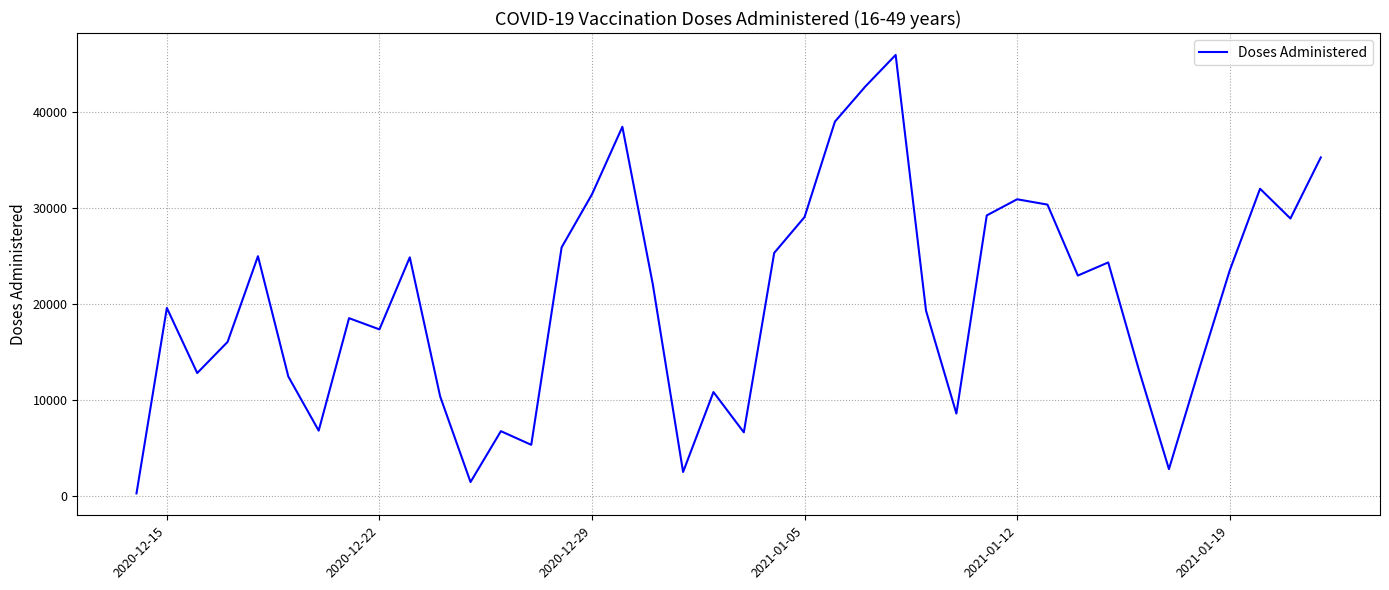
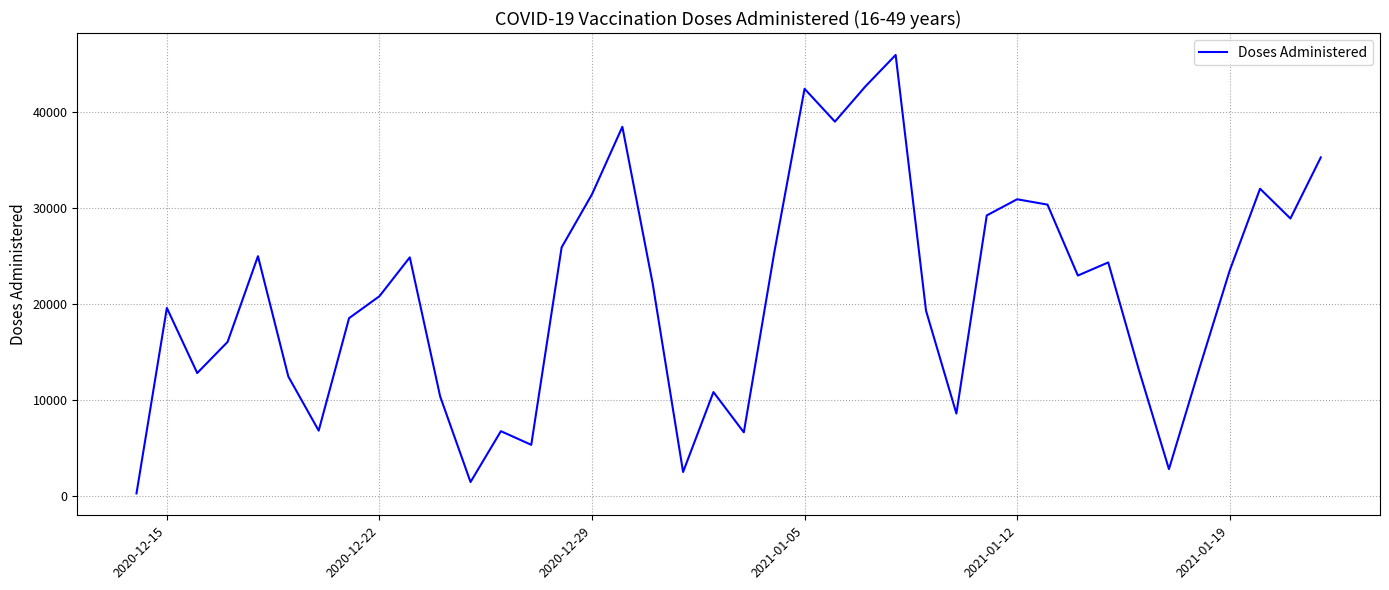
2020-12-22: 17000 -> 21000
2021-01-05: 29000 -> 42000
